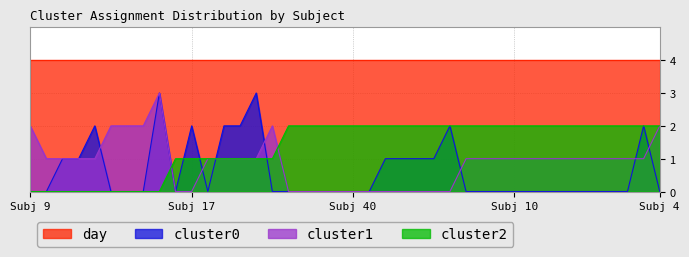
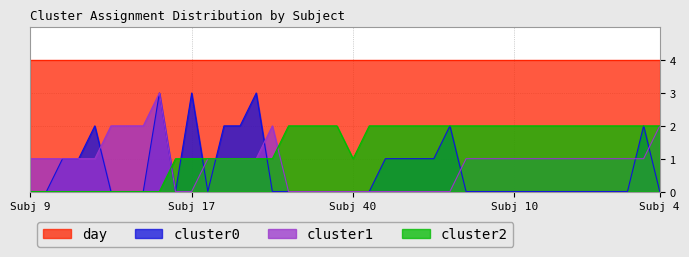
cluster1, Subj 9: 2 -> 1
cluster0, Subj 17: 2 -> 3
cluster2, Subj 40: 2 -> 1
